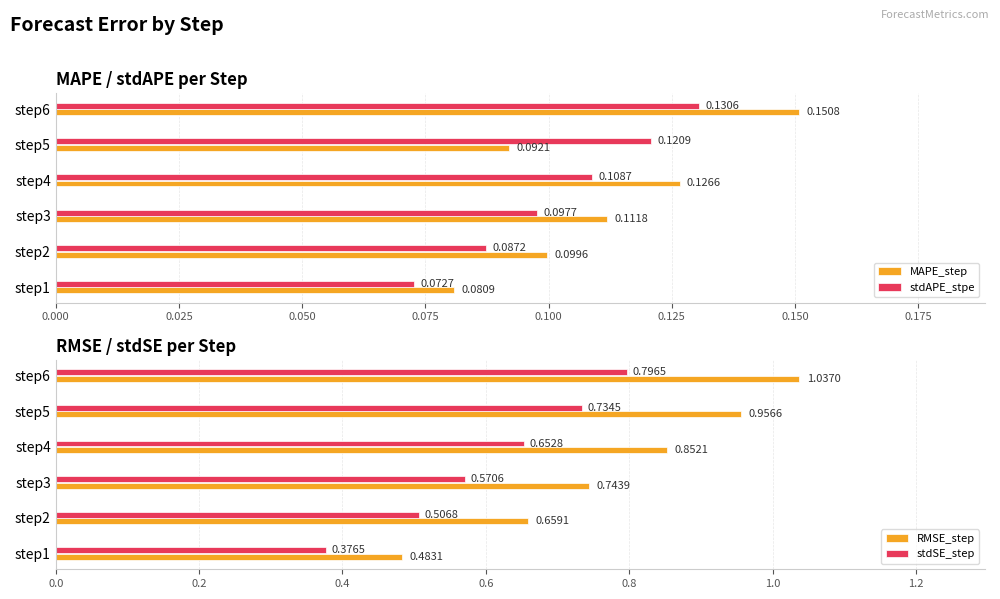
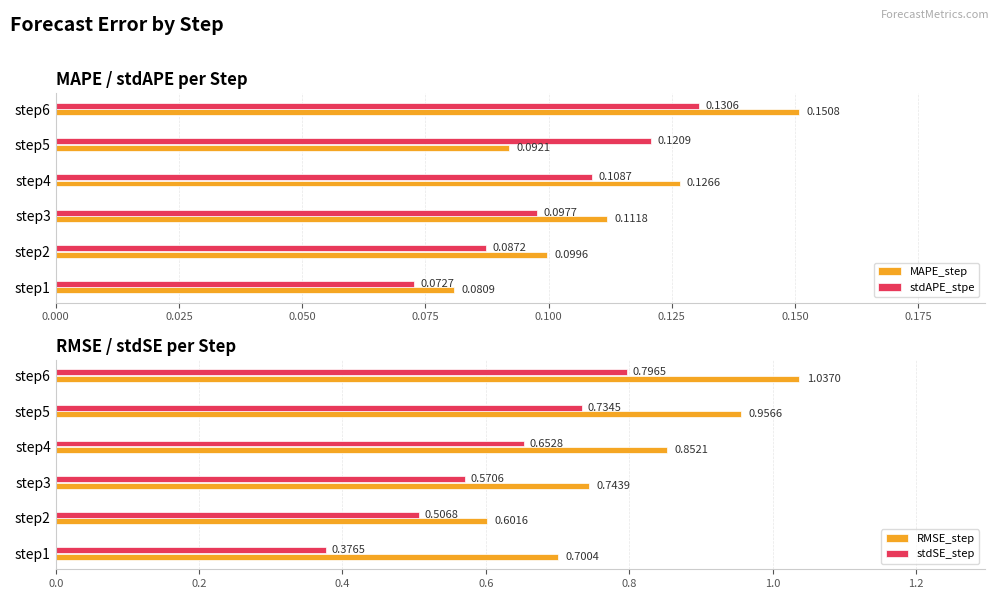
RMSE / stdSE per Step, RMSE_step, step2: 0.6591 -> 0.6016
RMSE / stdSE per Step, RMSE_step, step1: 0.4831 -> 0.7004
